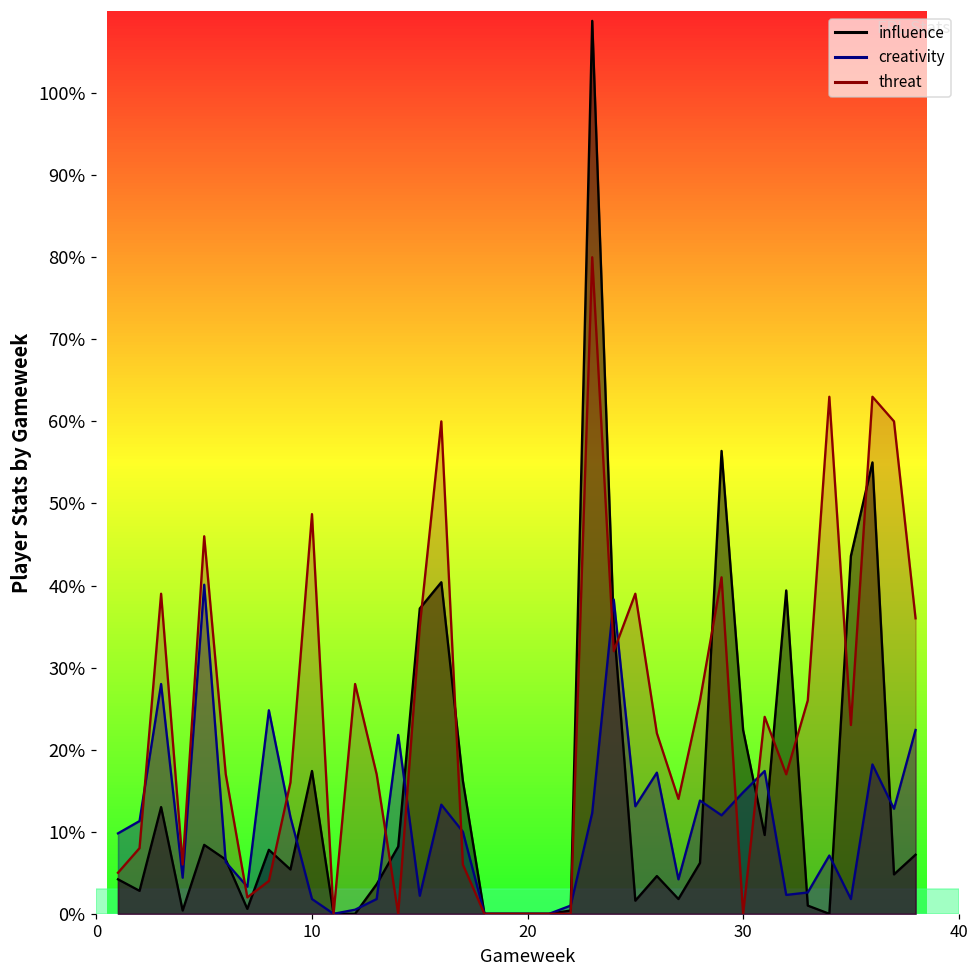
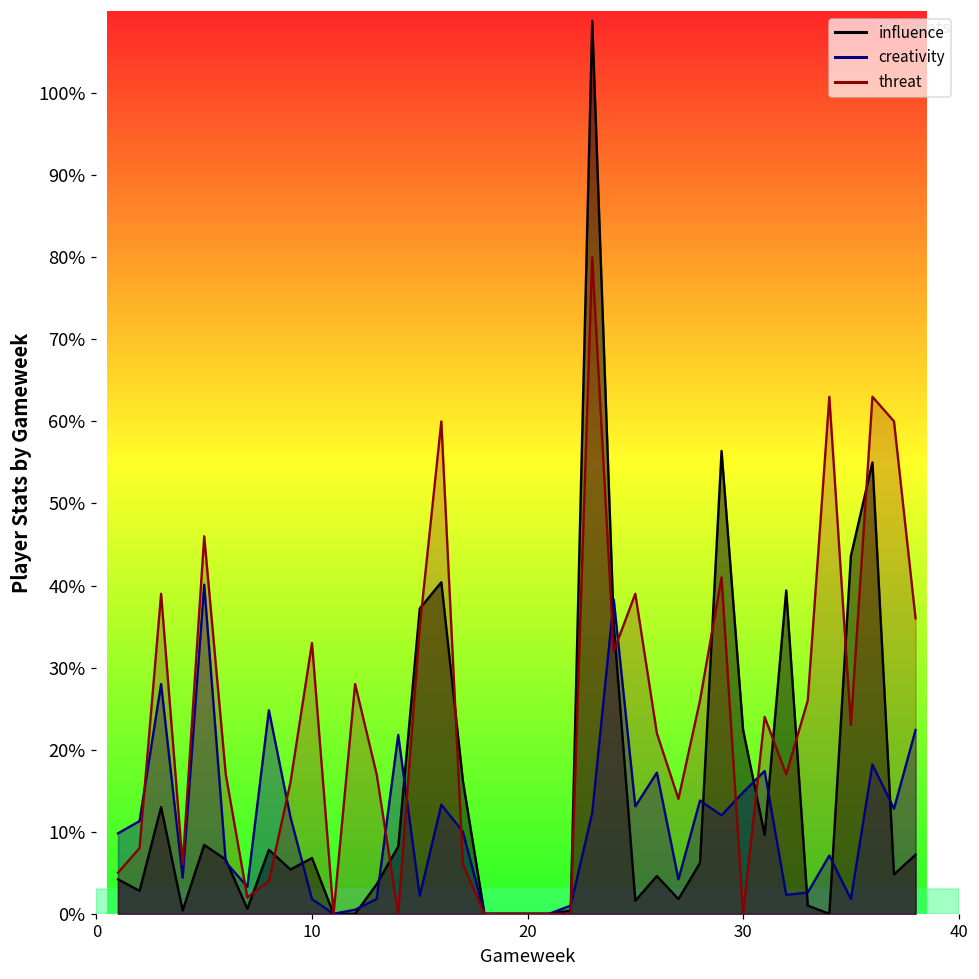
influence, 10: 17% -> 7%
threat, 10: 49% -> 33%
